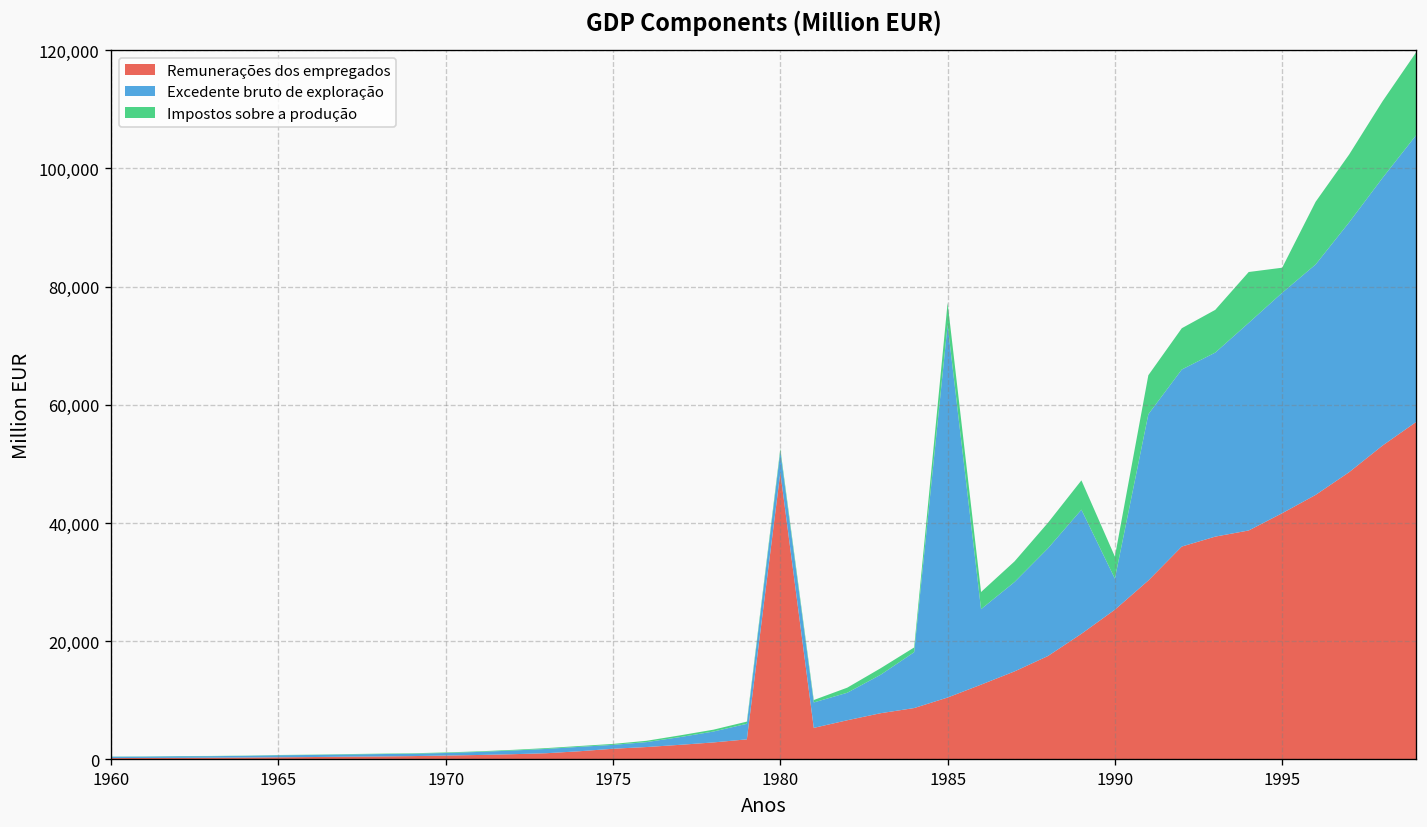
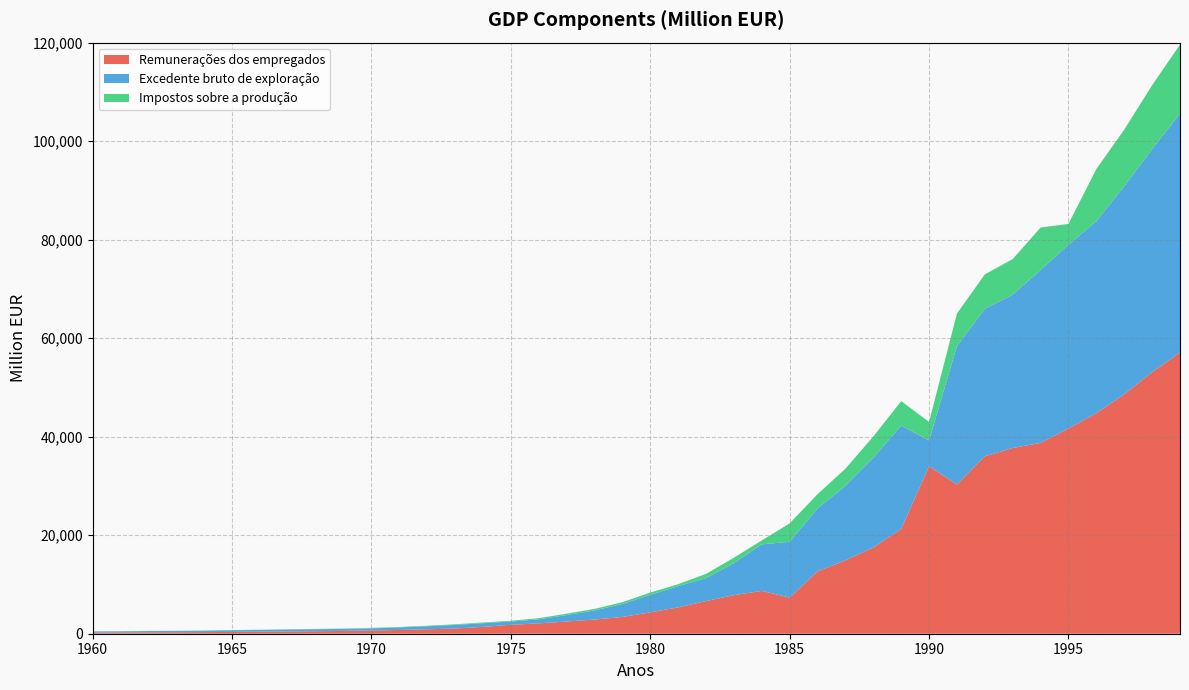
Remunerações dos empregados, 1980: 49,000 -> 4,000
Remunerações dos empregados, 1985: 10,000 -> 7,000
Excedente bruto de exploração, 1985: 63,000 -> 11,000
Remunerações dos empregados, 1990: 25,000 -> 34,000
